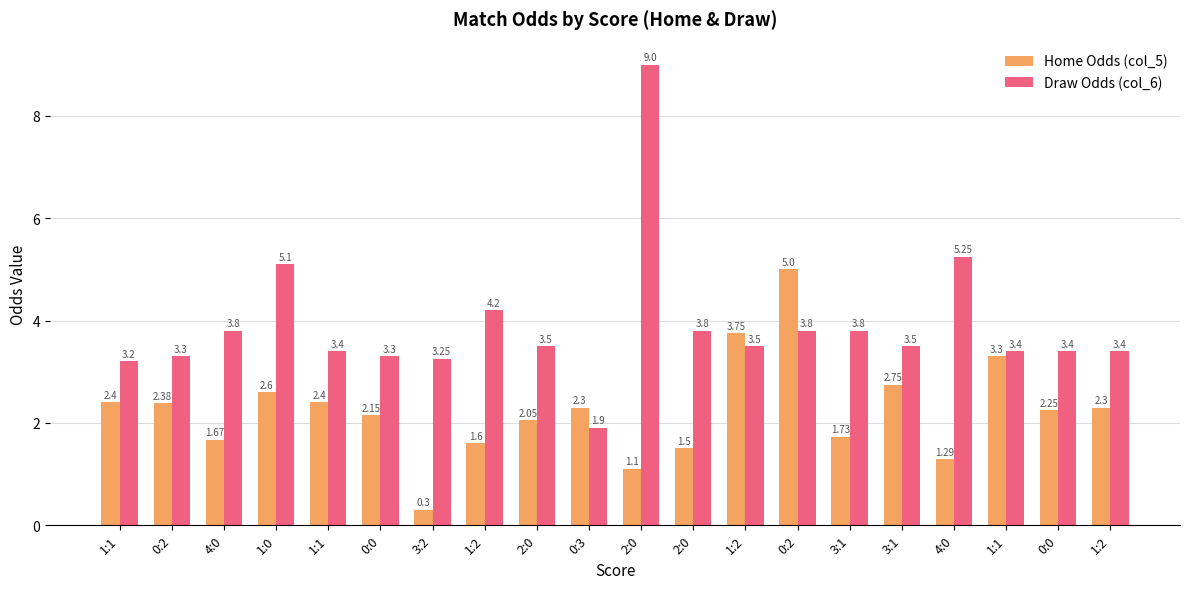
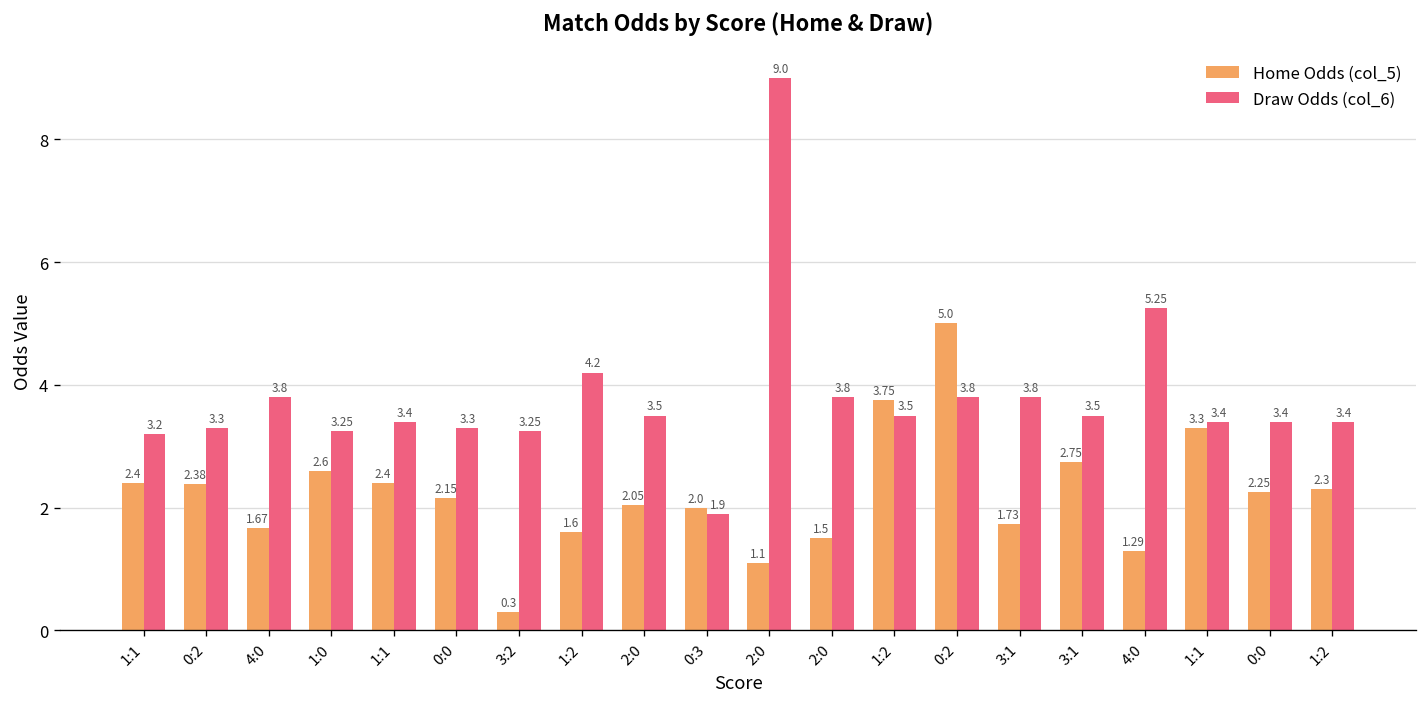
Draw Odds (col_6), 1:0: 5.1 -> 3.25
Home Odds (col_5), 0:3: 2.3 -> 2.0
